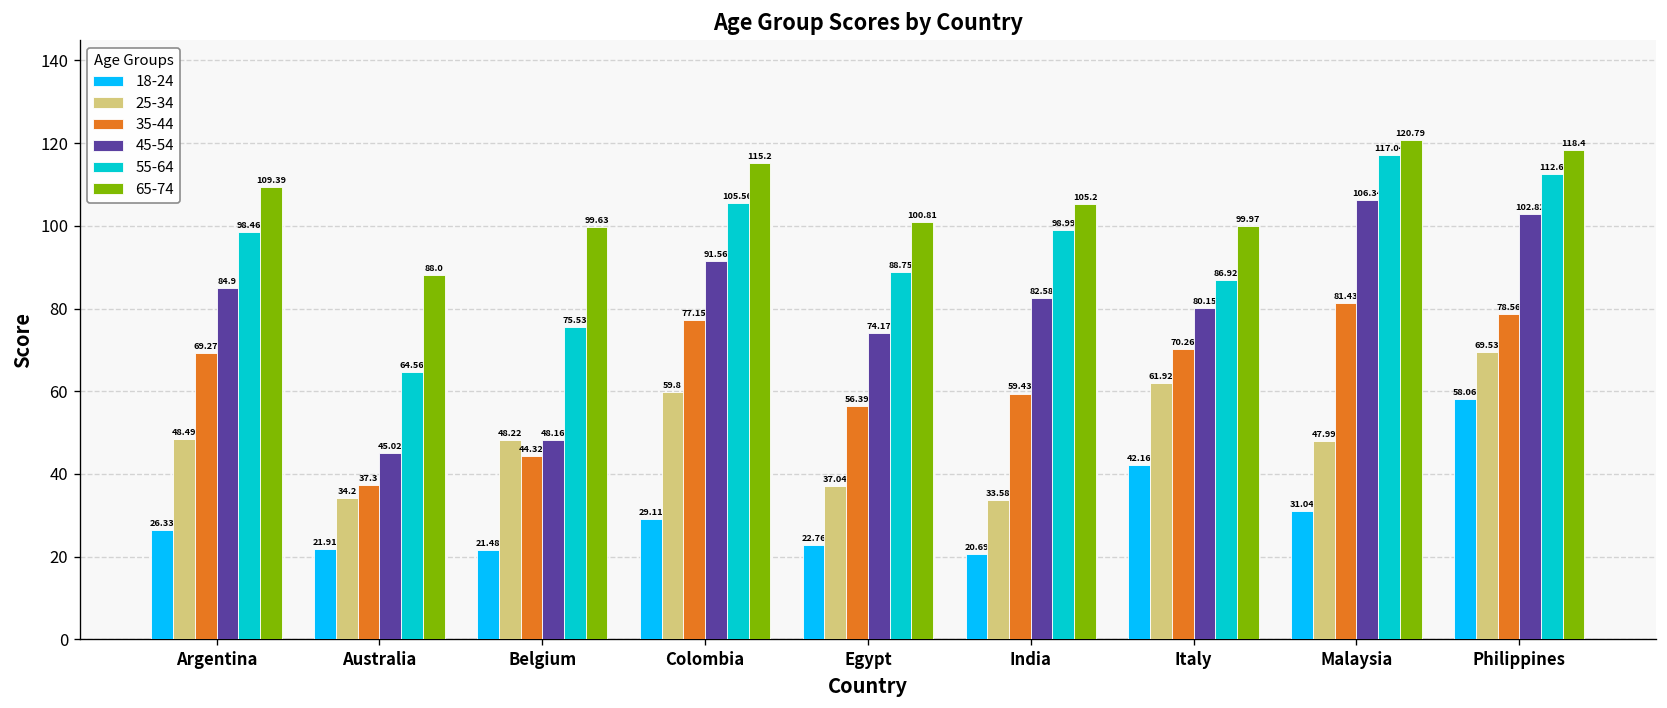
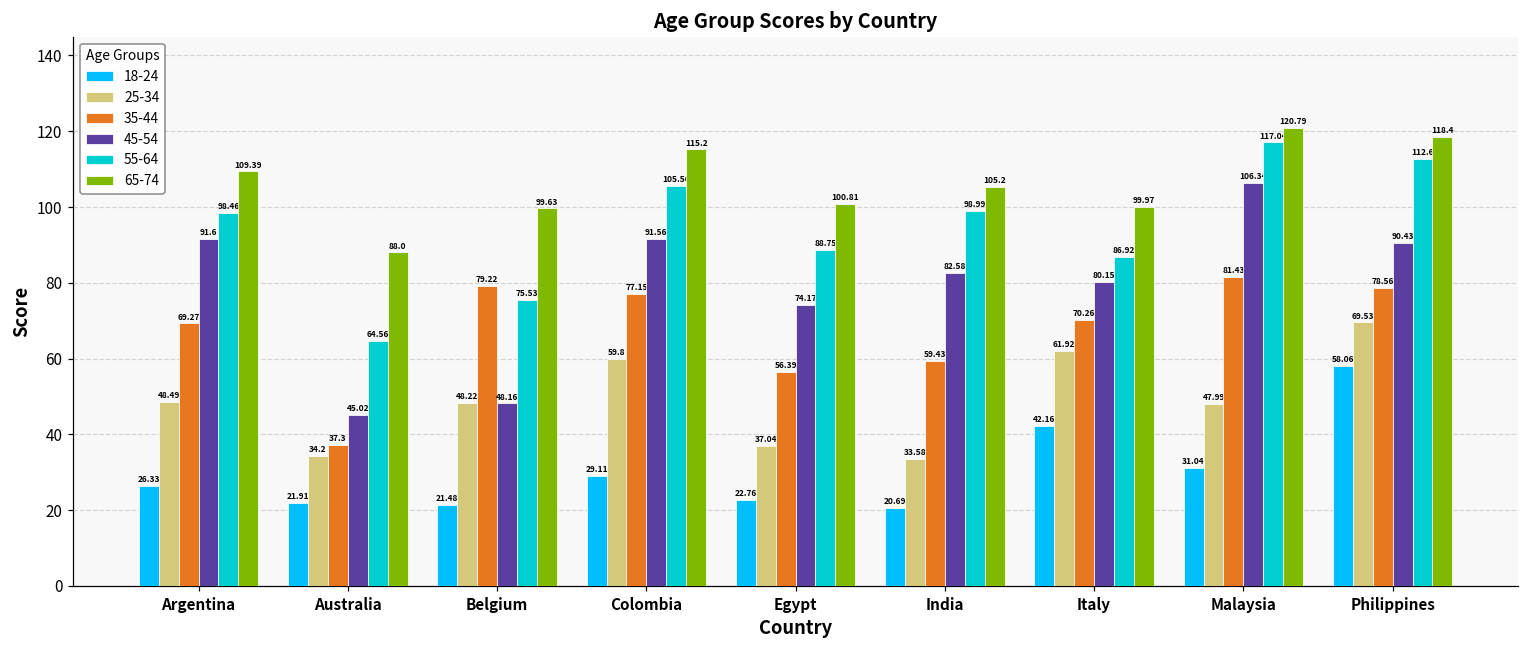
45-54, Argentina: 84.9 -> 91.6
35-44, Belgium: 44.32 -> 79.22
45-54, Philippines: 102.82 -> 90.43
